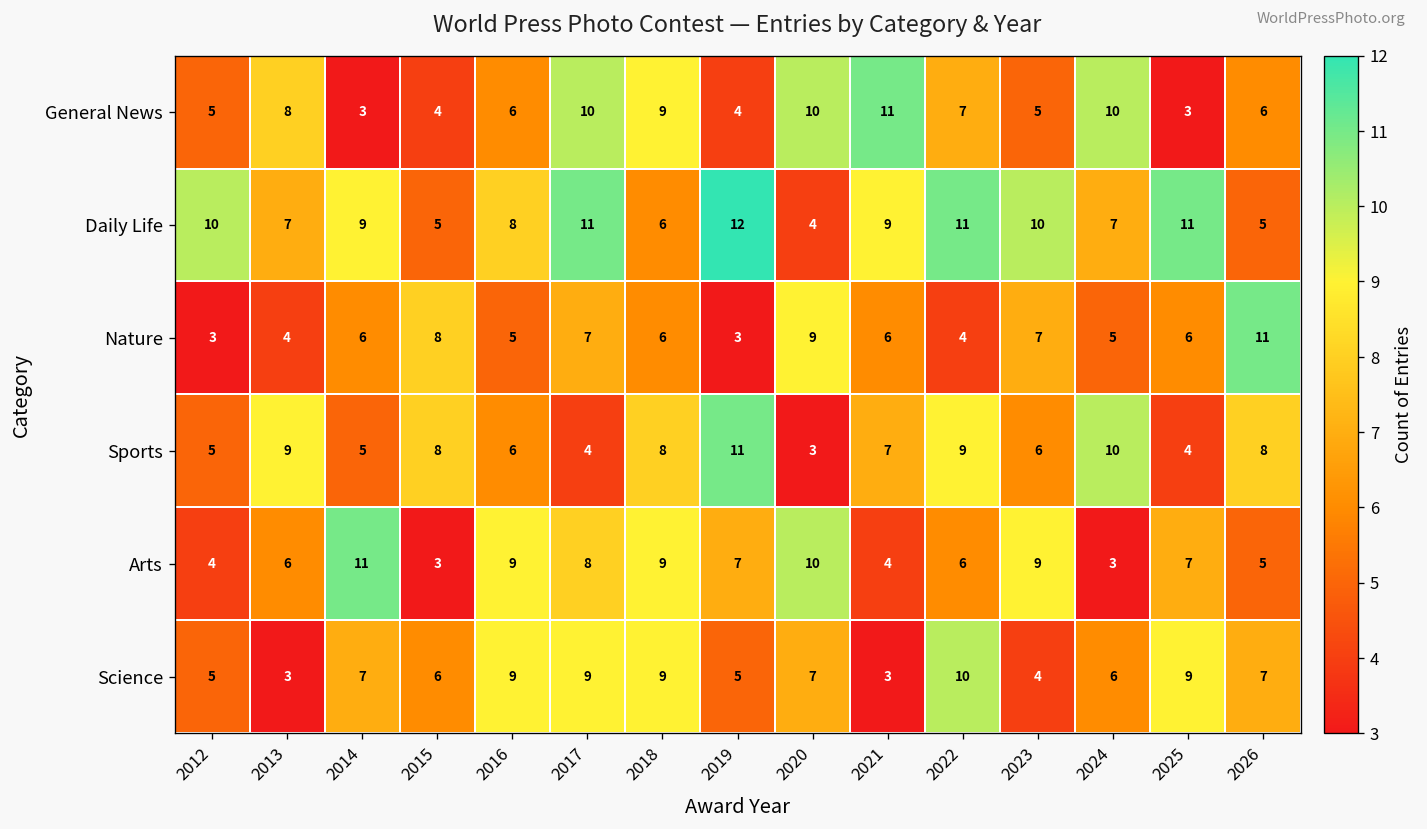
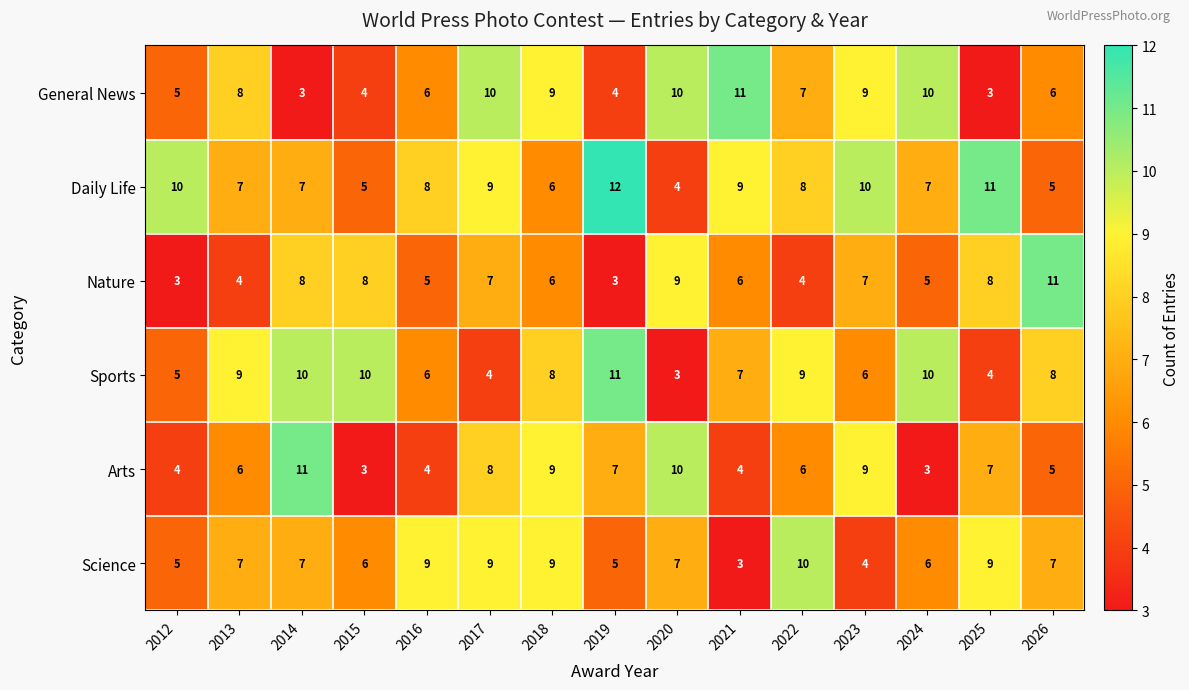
General News, 2023: 5 -> 9
Daily Life, 2014: 9 -> 7
Daily Life, 2017: 11 -> 9
Daily Life, 2022: 11 -> 8
Nature, 2014: 6 -> 8
Nature, 2025: 6 -> 8
Sports, 2014: 5 -> 10
Sports, 2015: 8 -> 10
Arts, 2016: 9 -> 4
Science, 2013: 3 -> 7
